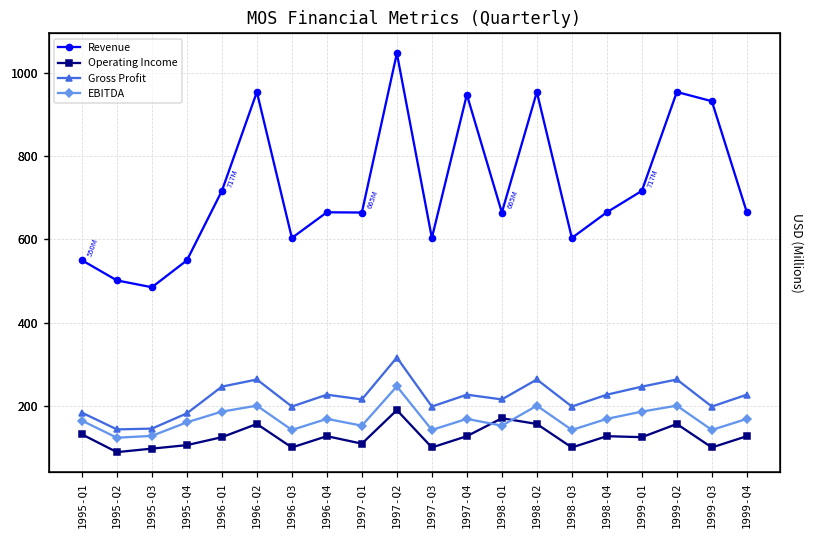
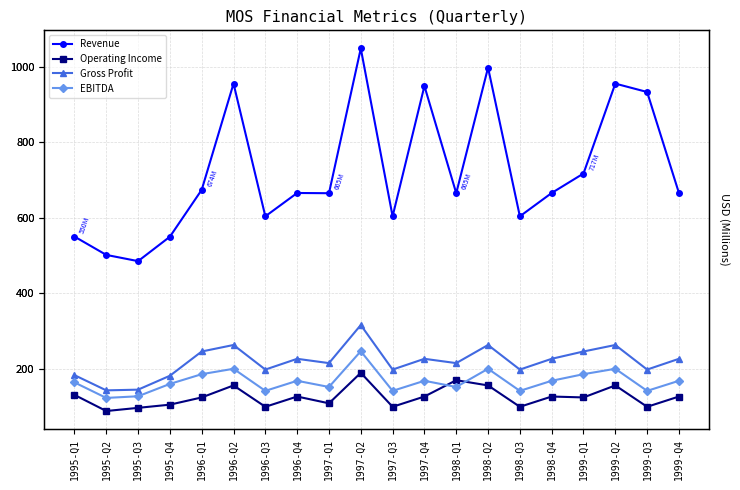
Revenue, 1996-Q1: 717M -> 674M
Revenue, 1998-Q2: 960 -> 1000
